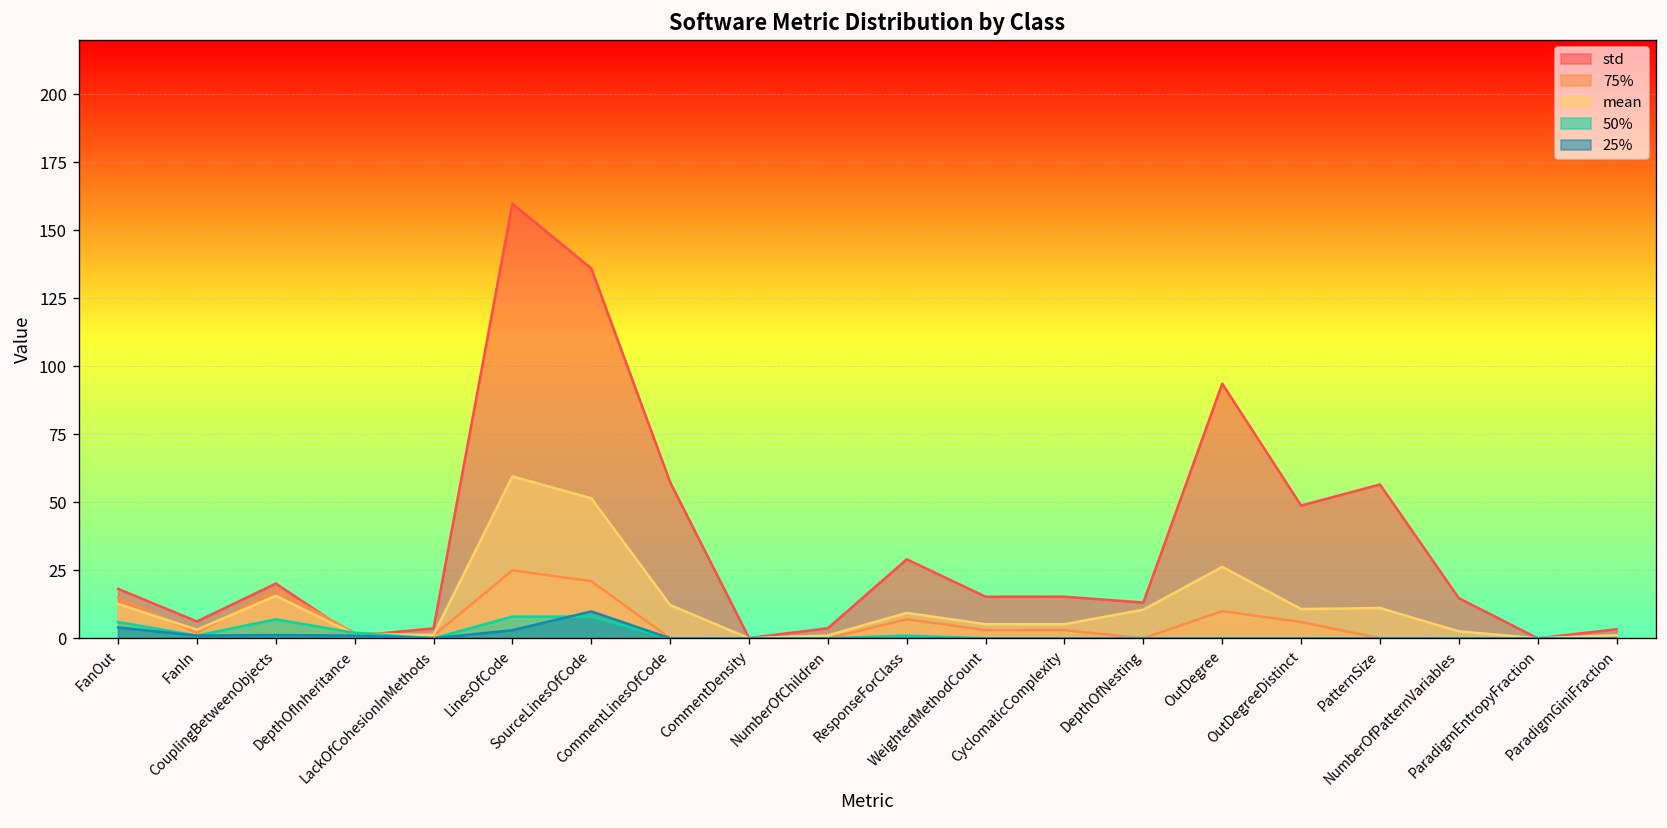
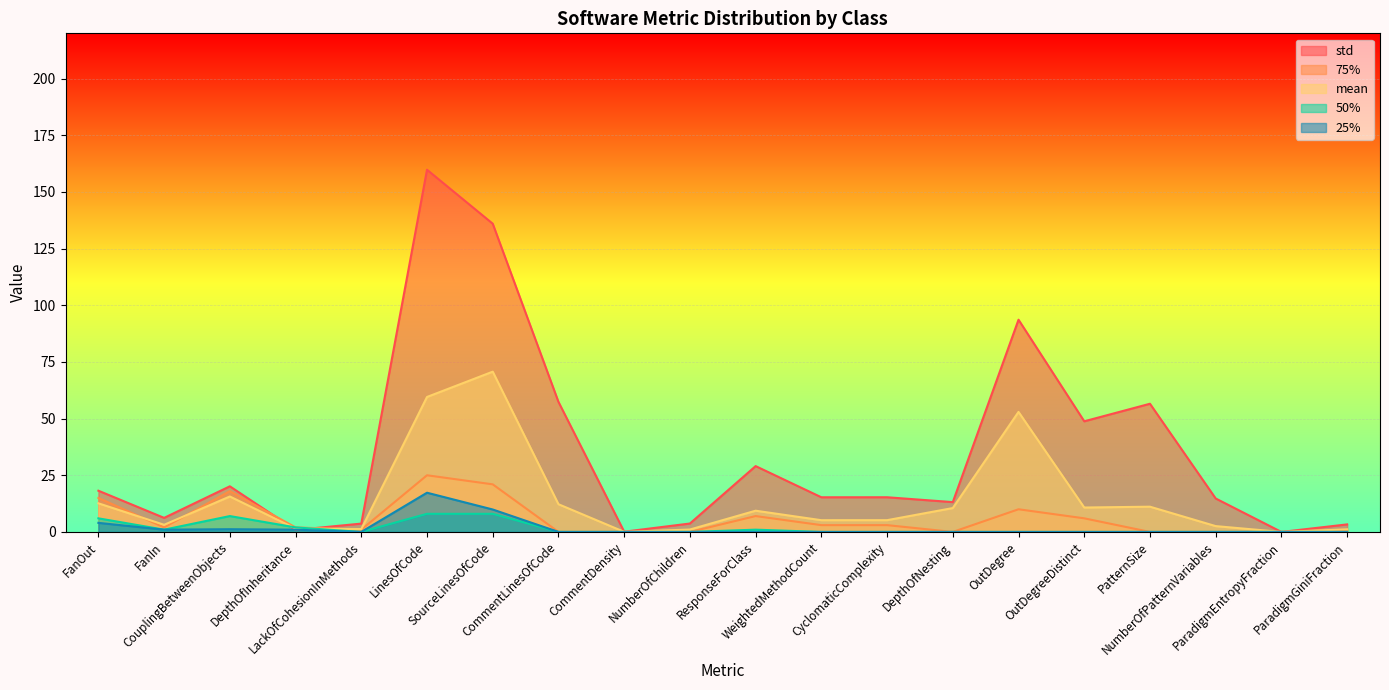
25%, LinesOfCode: 3 -> 17
mean, SourceLinesOfCode: 51 -> 71
mean, OutDegree: 26 -> 53
